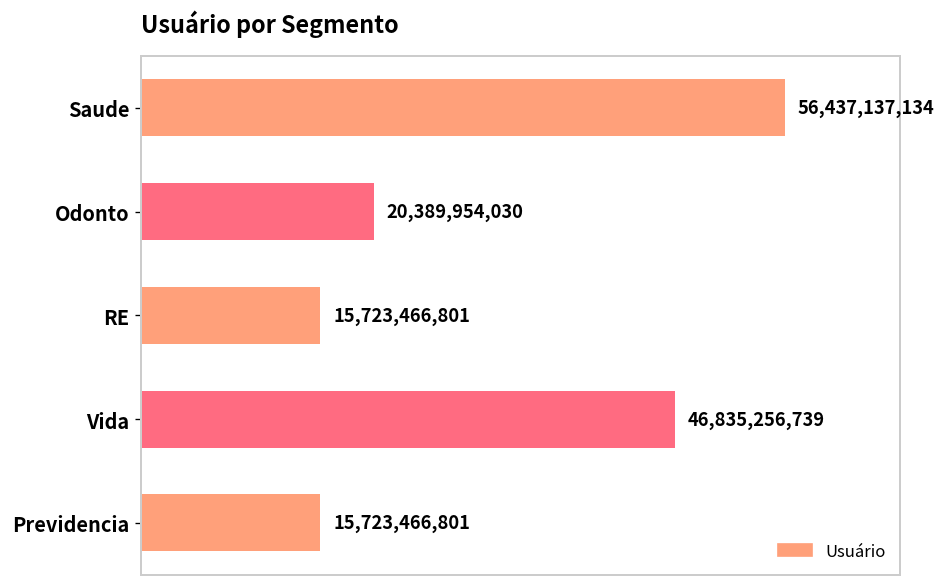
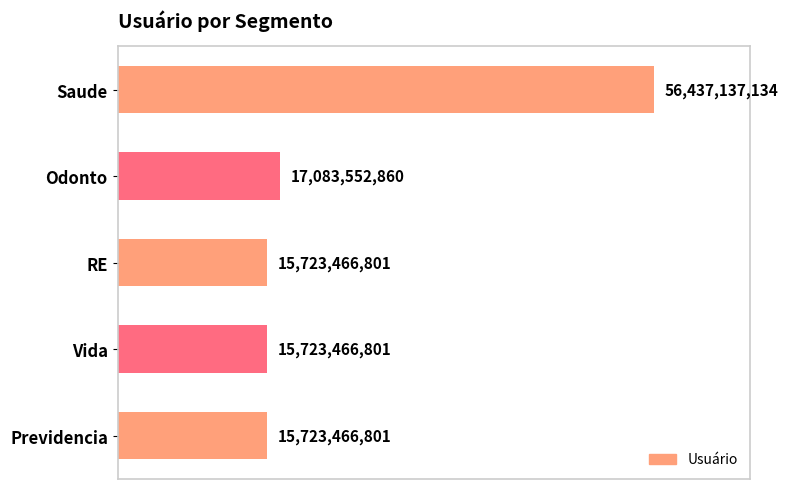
Odonto: 20,389,954,030 -> 17,083,552,860
Vida: 46,835,256,739 -> 15,723,466,801
